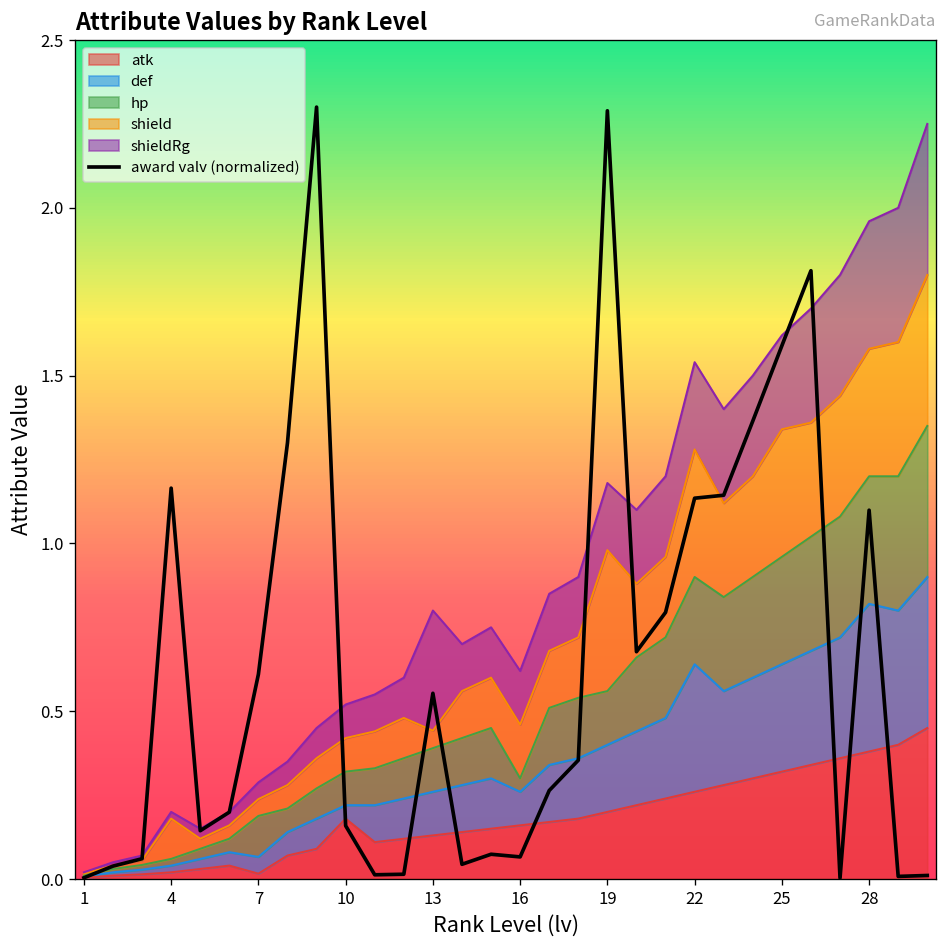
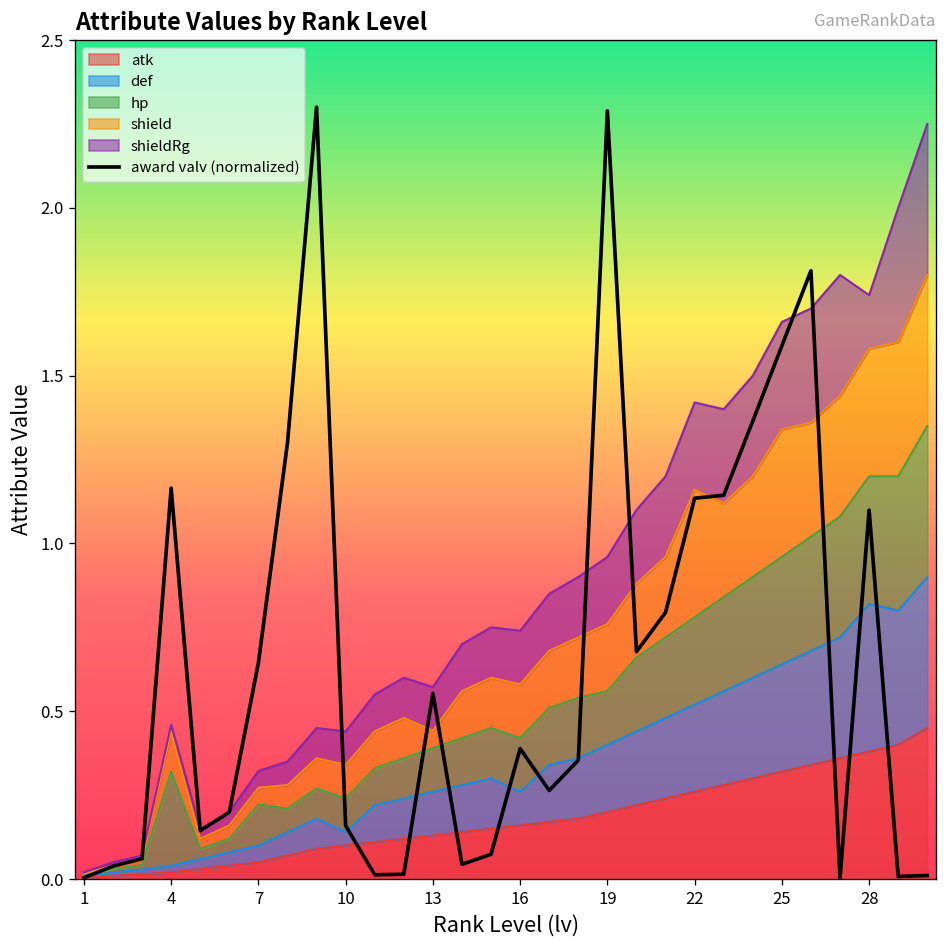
hp, 4: 0.02 -> 0.28
atk, 7: 0.02 -> 0.05
award valv (normalized), 7: 0.61 -> 0.64
atk, 10: 0.18 -> 0.10
shieldRg, 13: 0.36 -> 0.13
hp, 16: 0.04 -> 0.16
award valv (normalized), 16: 0.07 -> 0.39
shield, 19: 0.42 -> 0.20
def, 22: 0.38 -> 0.26
shieldRg, 25: 0.28 -> 0.32
shieldRg, 28: 0.38 -> 0.16
